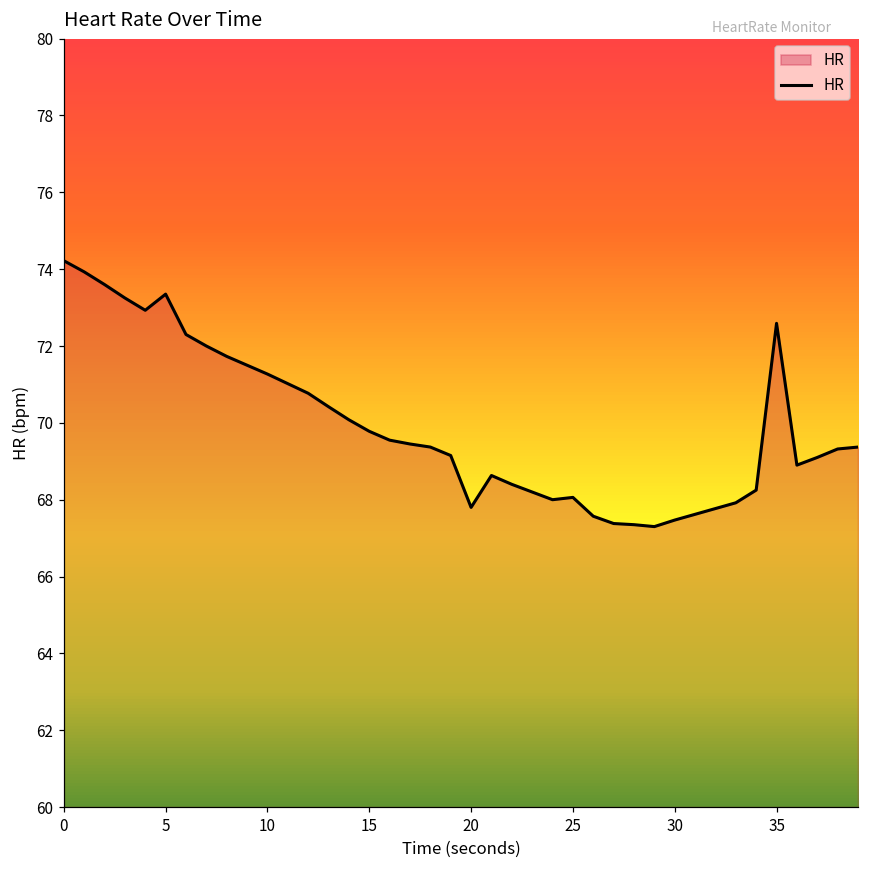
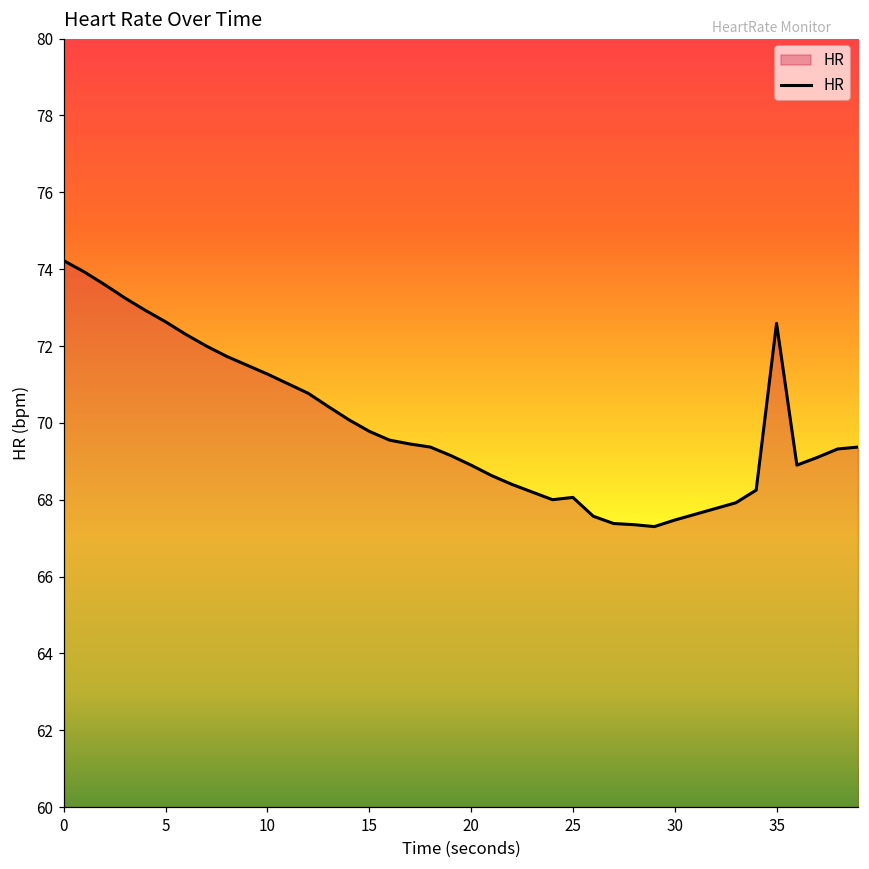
5: 73.4 -> 72.6
20: 67.8 -> 68.9
